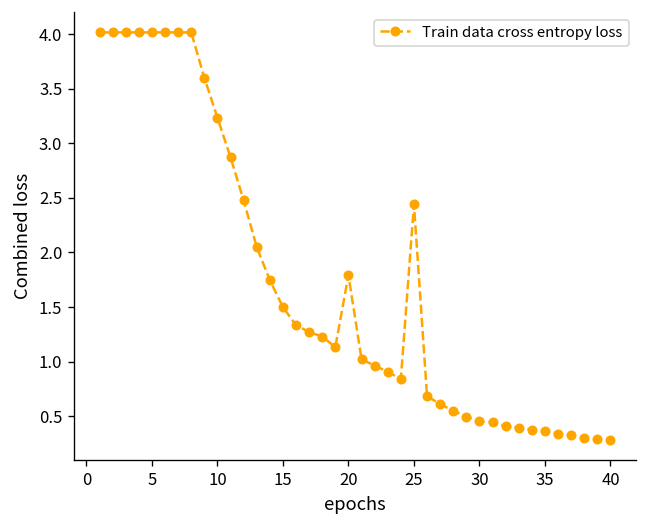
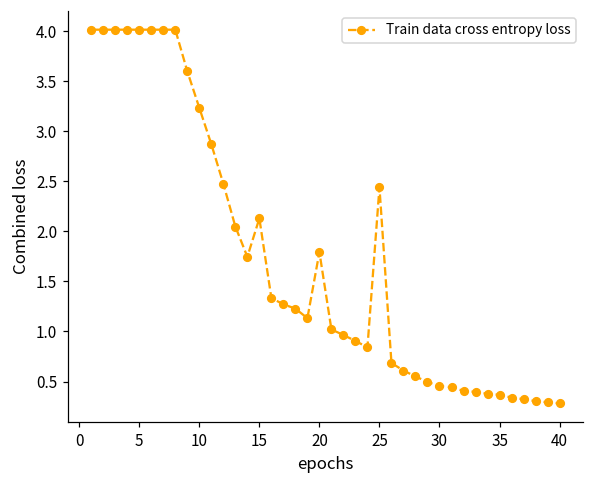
15: 1.5 -> 2.1
